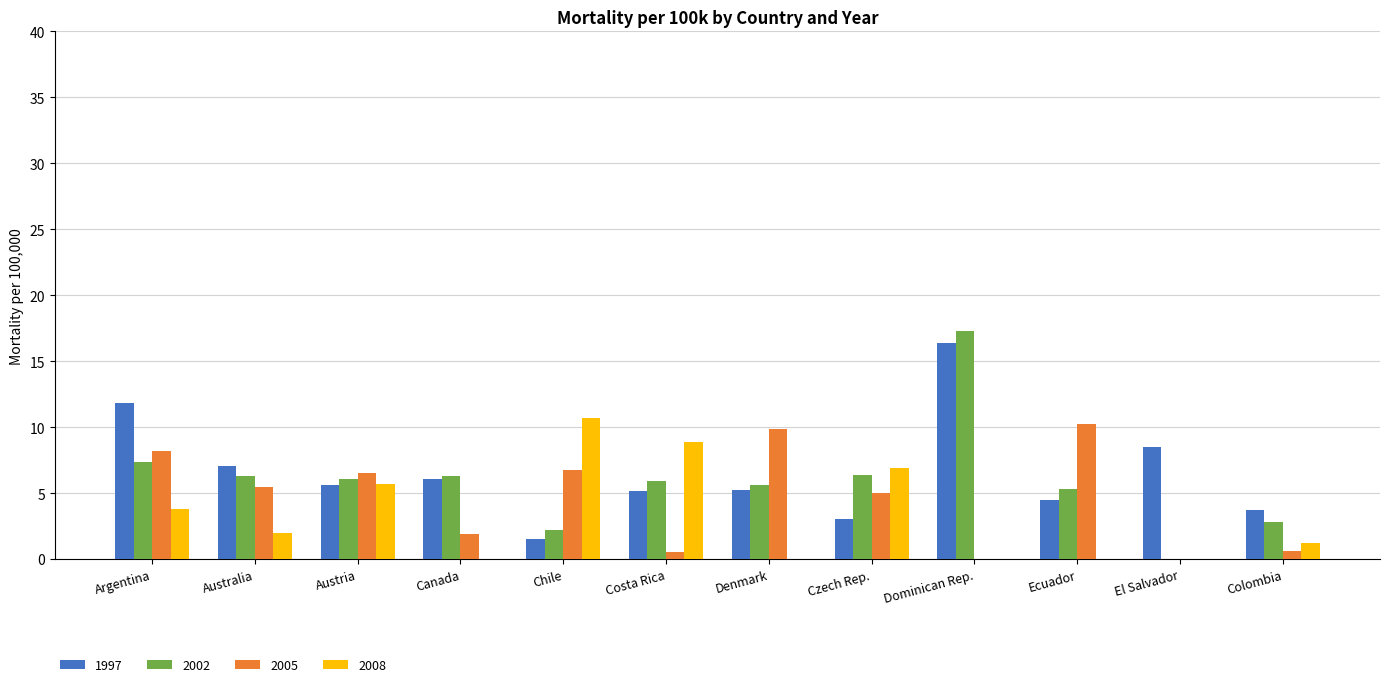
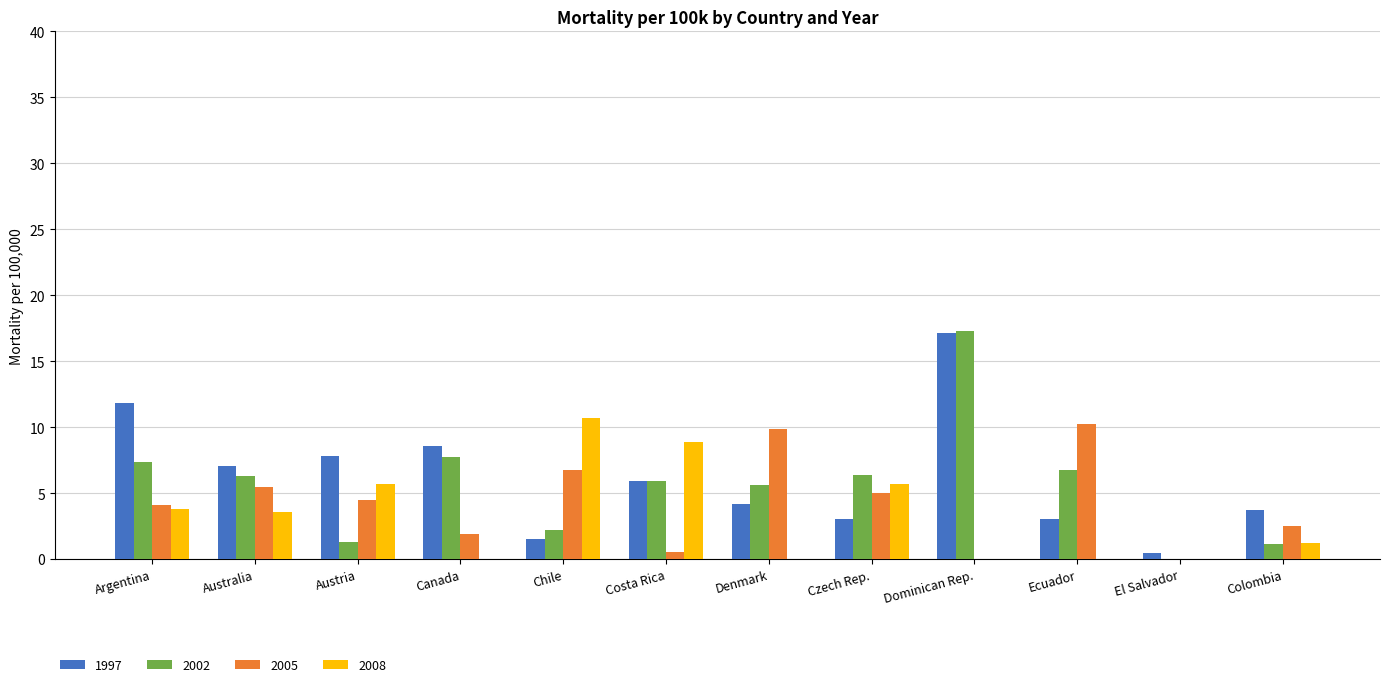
2005, Argentina: 8.2 -> 4.1
2008, Australia: 2.0 -> 3.5
1997, Austria: 5.6 -> 7.8
2002, Austria: 6.1 -> 1.3
2005, Austria: 6.5 -> 4.4
1997, Canada: 6.0 -> 8.6
2002, Canada: 6.3 -> 7.8
1997, Costa Rica: 5.2 -> 5.9
1997, Denmark: 5.2 -> 4.2
2008, Czech Rep.: 6.9 -> 5.7
1997, Dominican Rep.: 16.4 -> 17.1
1997, Ecuador: 4.5 -> 3.0
2002, Ecuador: 5.3 -> 6.8
1997, El Salvador: 8.5 -> 0.5
2002, Colombia: 2.8 -> 1.1
2005, Colombia: 0.6 -> 2.5
